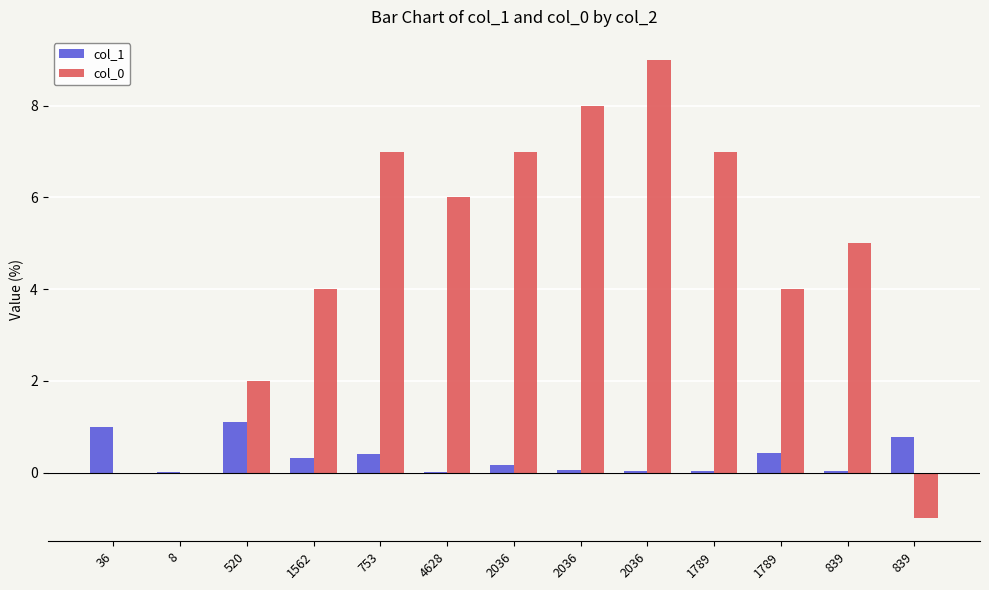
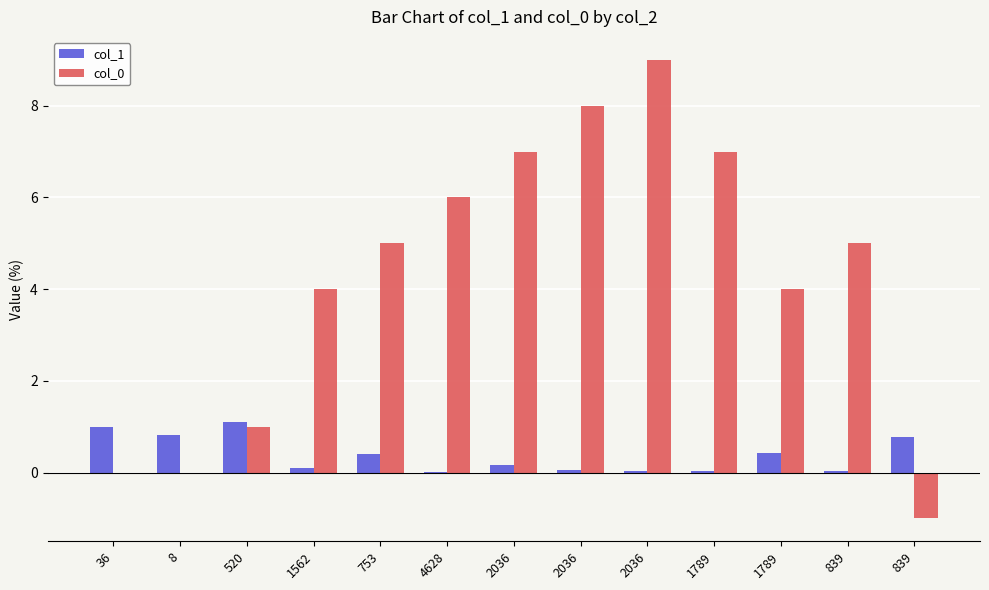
col_1, 8: 0.0 -> 0.8
col_0, 520: 2 -> 1
col_1, 1562: 0.3 -> 0.1
col_0, 753: 7 -> 5
